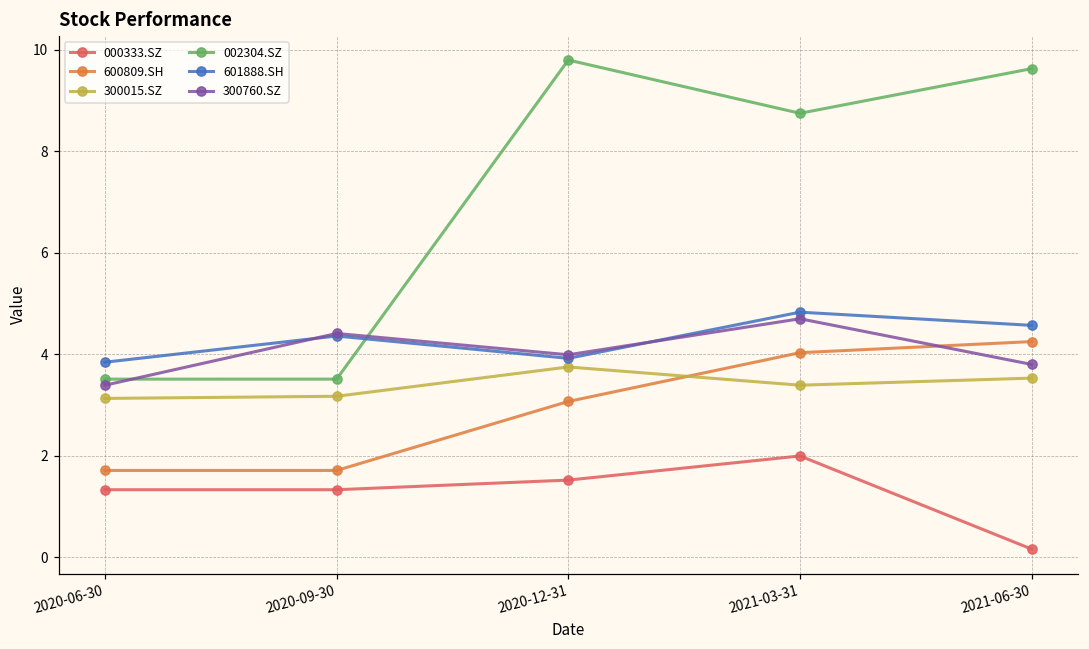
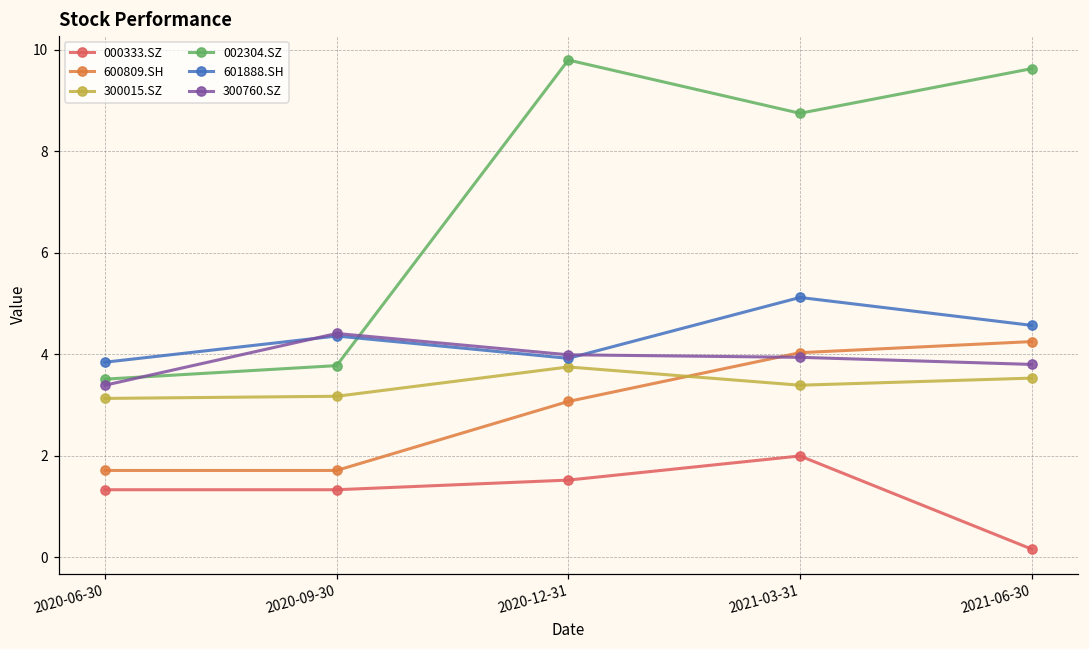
002304.SZ, 2020-09-30: 3.5 -> 3.8
601888.SH, 2021-03-31: 4.8 -> 5.1
300760.SZ, 2021-03-31: 4.7 -> 3.9
